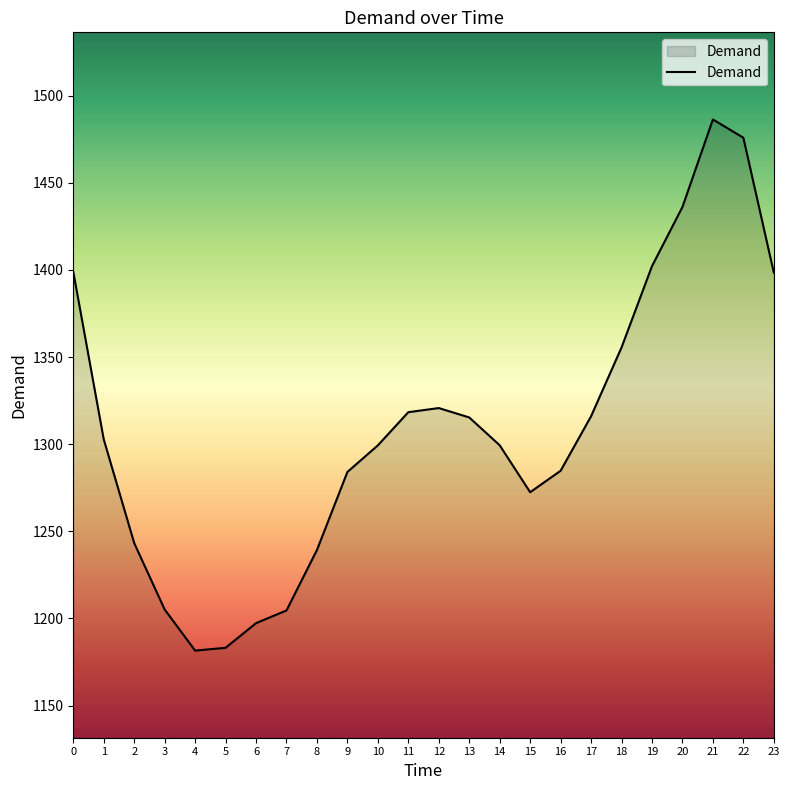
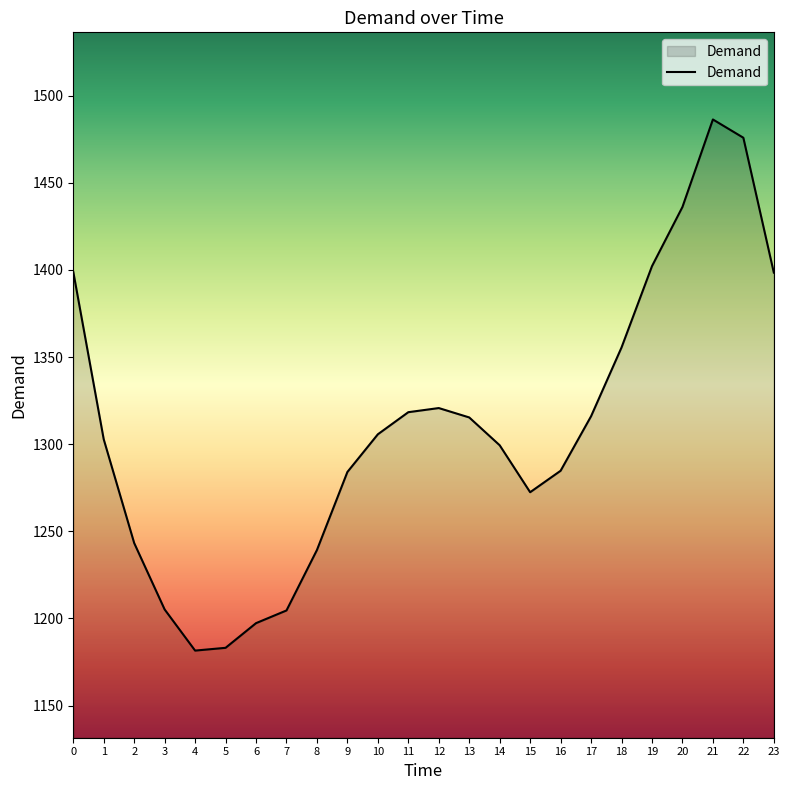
10: 1299 -> 1306
